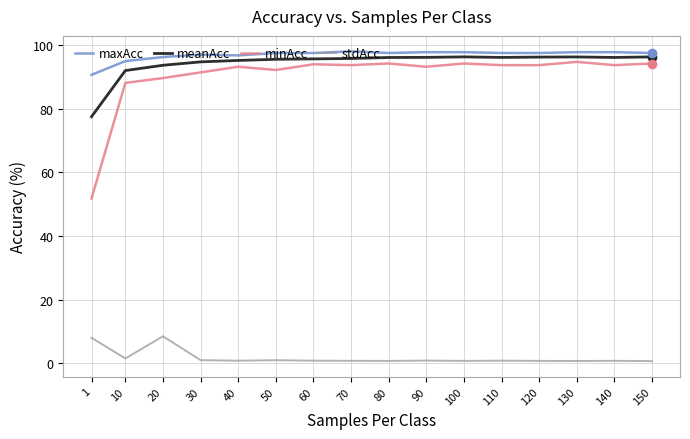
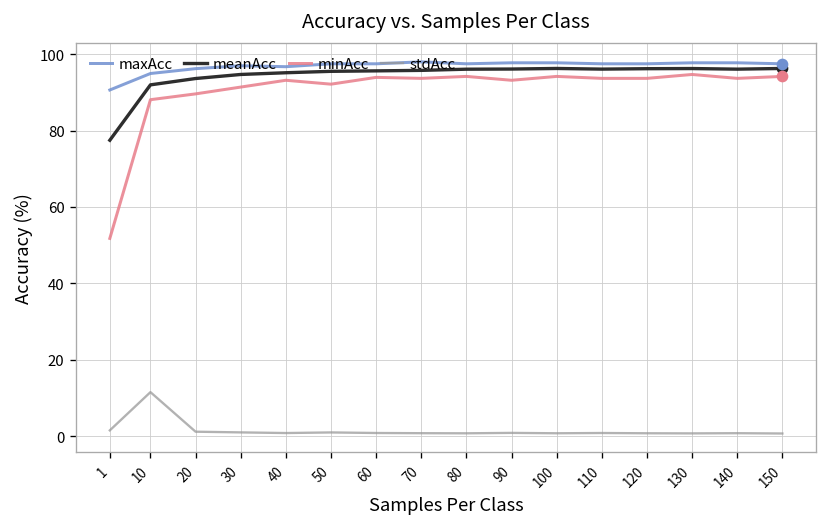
stdAcc, 1: 8 -> 2
stdAcc, 10: 2 -> 12
stdAcc, 20: 9 -> 1
